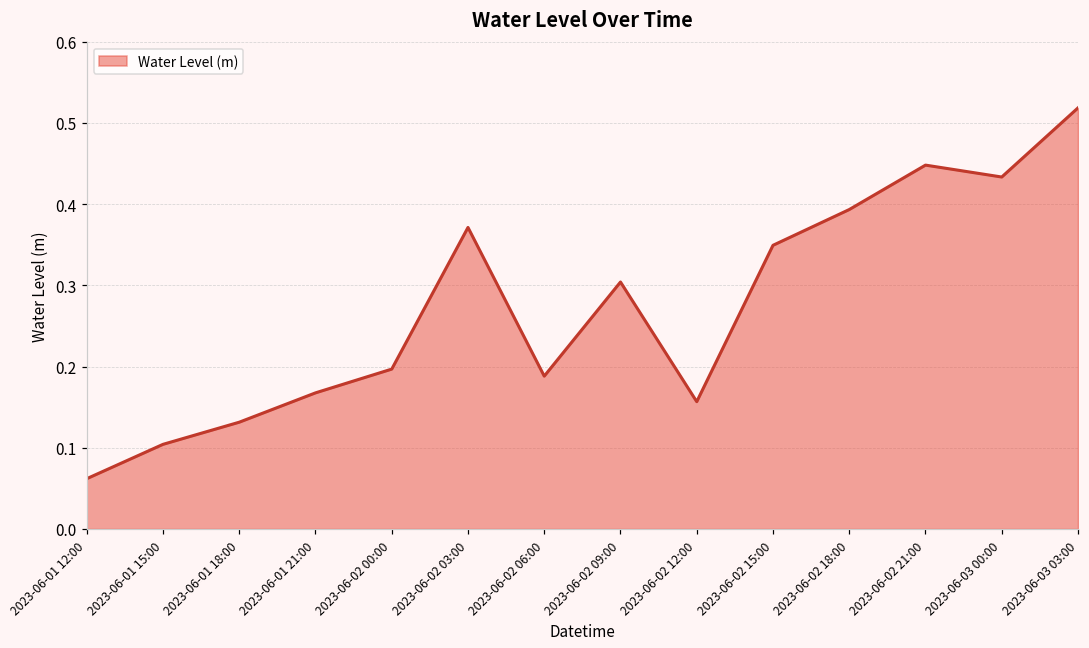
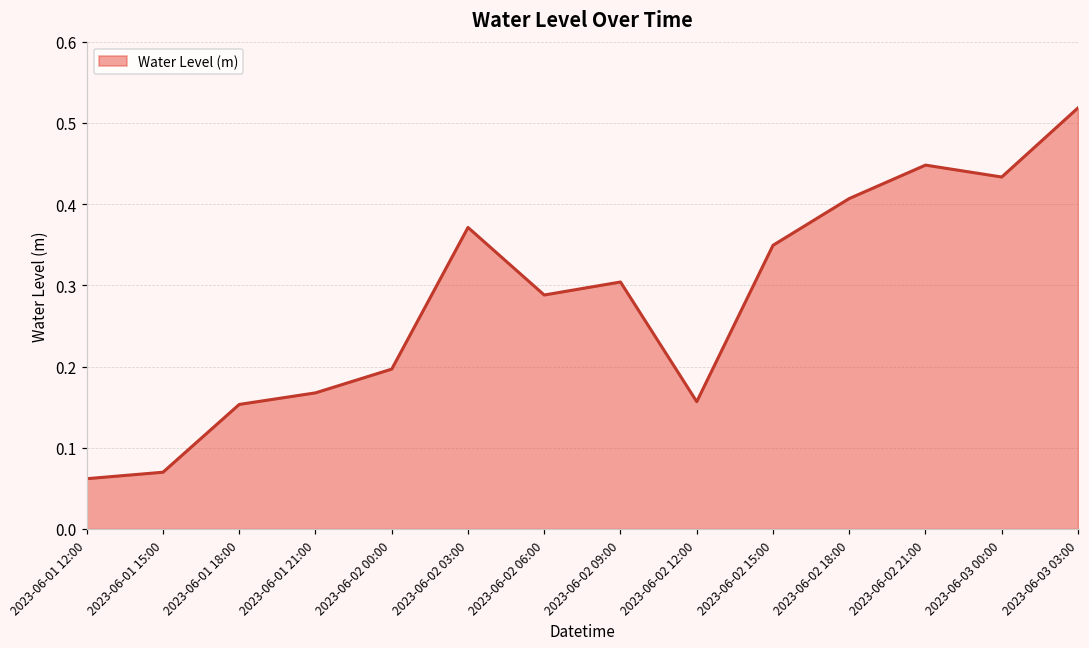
2023-06-01 15:00: 0.10 -> 0.07
2023-06-01 18:00: 0.13 -> 0.15
2023-06-02 06:00: 0.19 -> 0.29
2023-06-02 18:00: 0.39 -> 0.41
